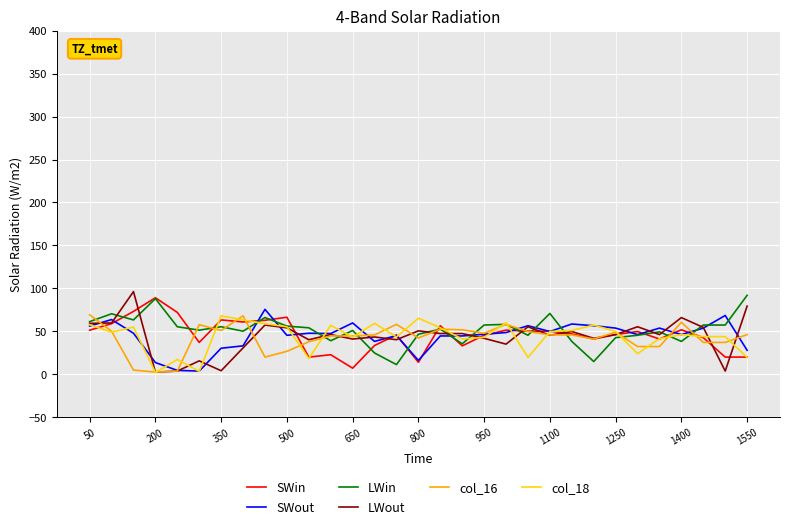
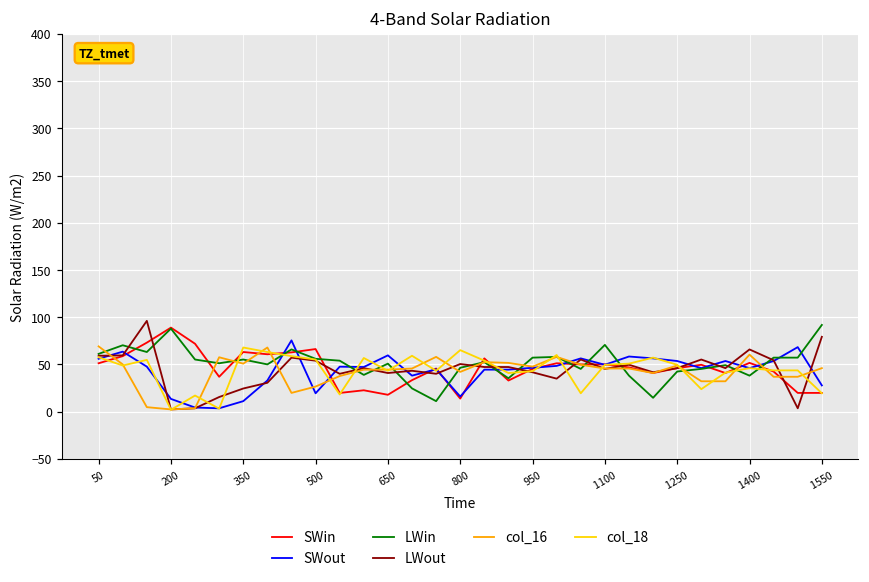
SWout, 350: 30 -> 10
LWout, 350: 0 -> 20
SWout, 500: 50 -> 20
SWin, 650: 10 -> 20
